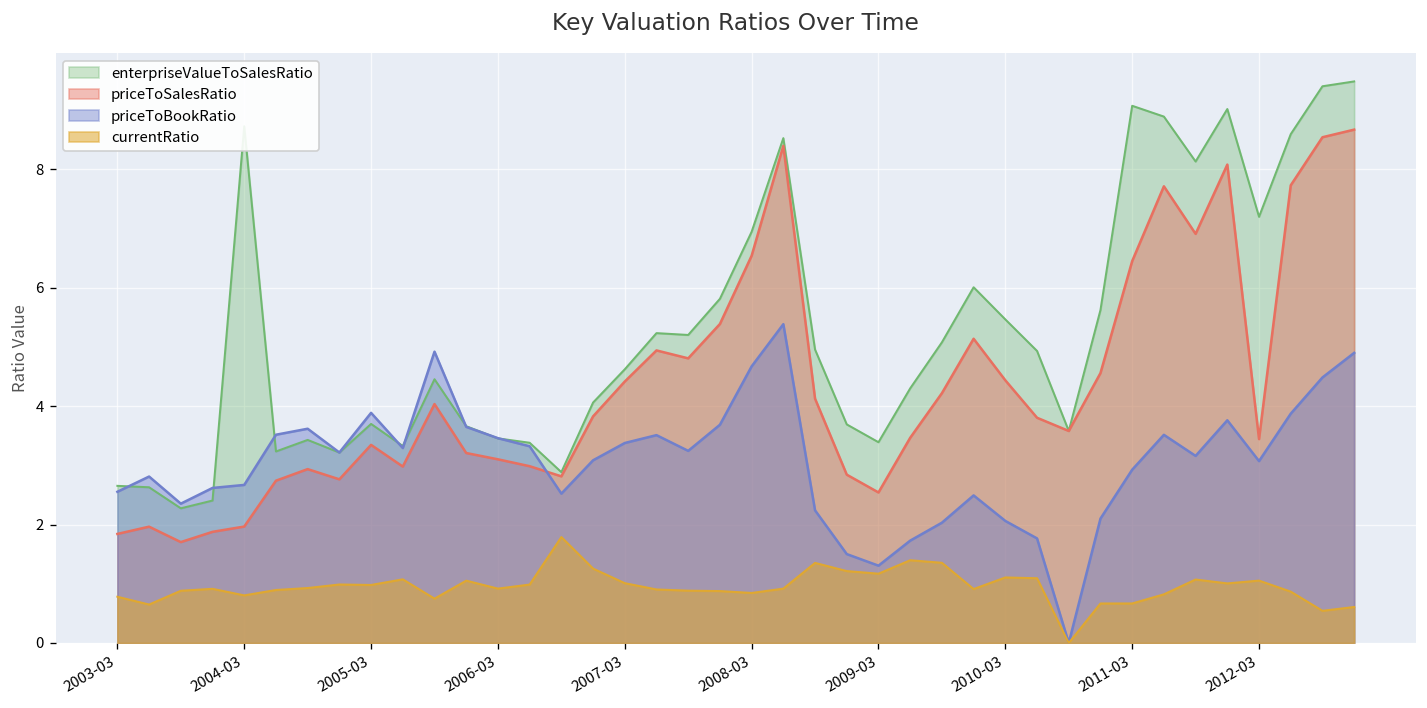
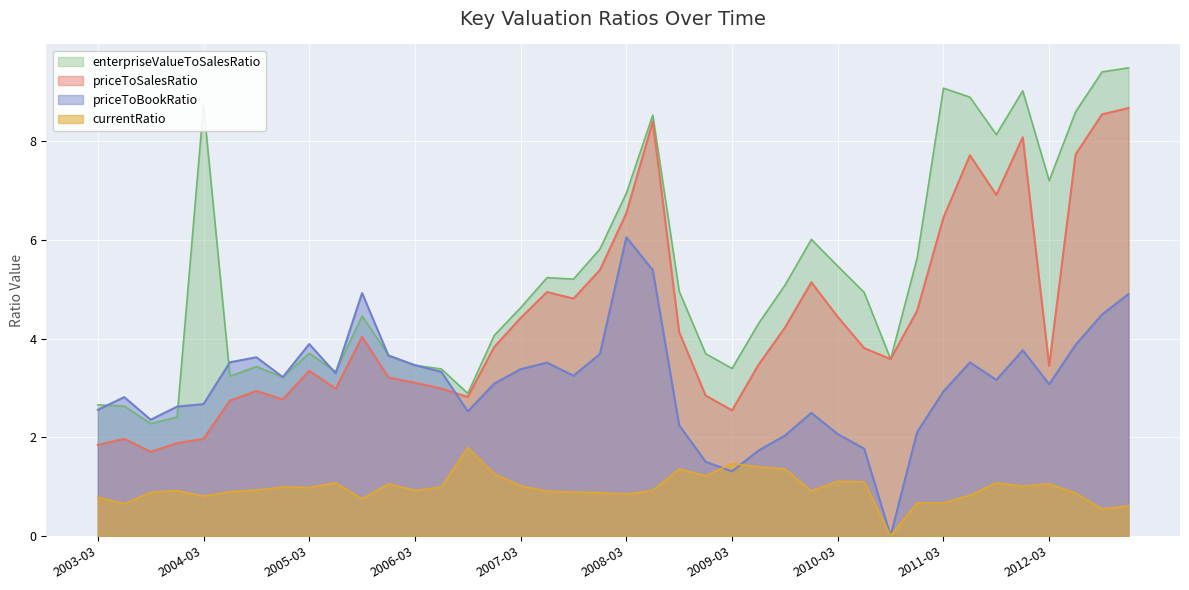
priceToBookRatio, 2008-03: 4.7 -> 6.1
currentRatio, 2009-03: 1.2 -> 1.5
